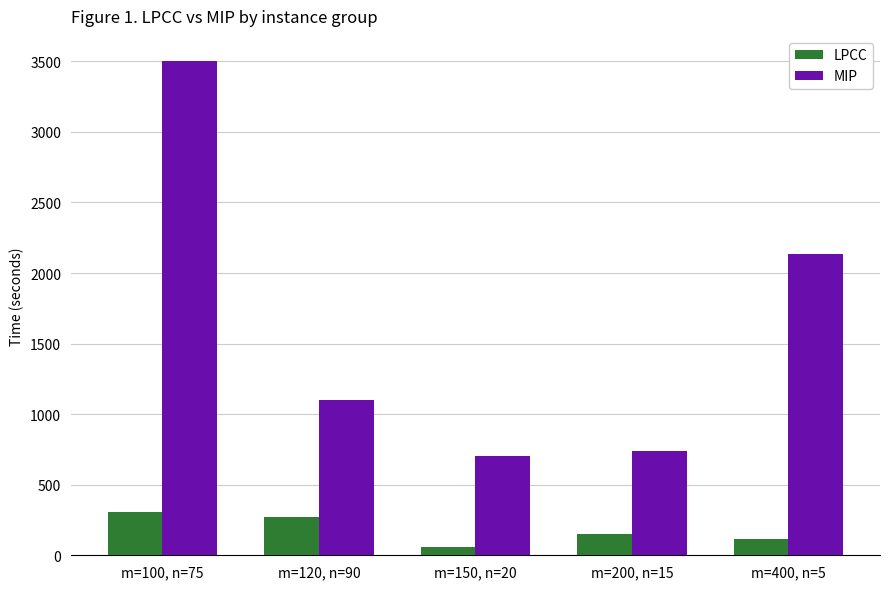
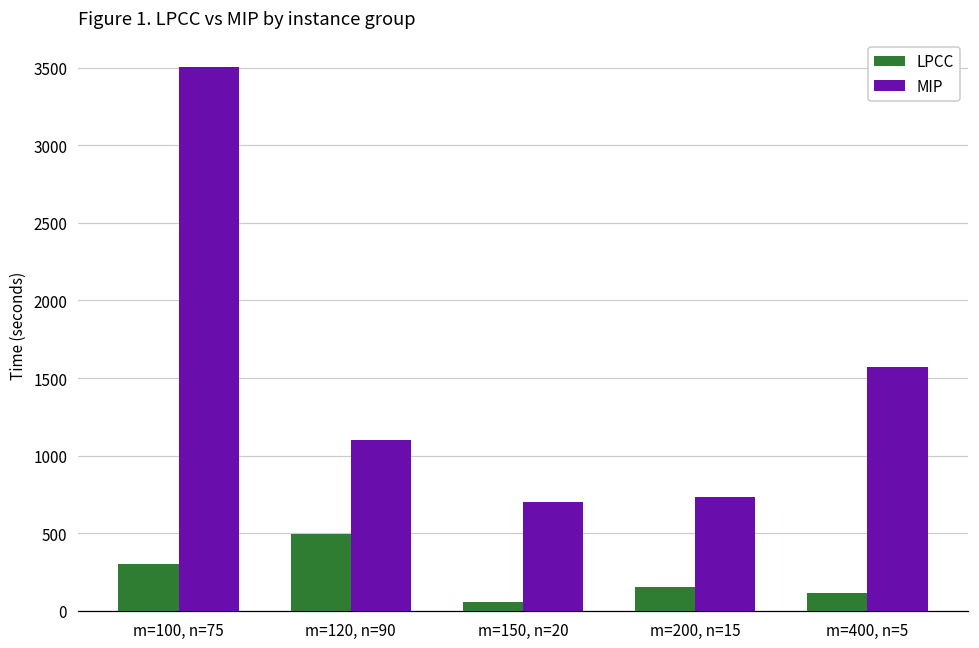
LPCC, m=120, n=90: 270 -> 490
MIP, m=400, n=5: 2130 -> 1570
